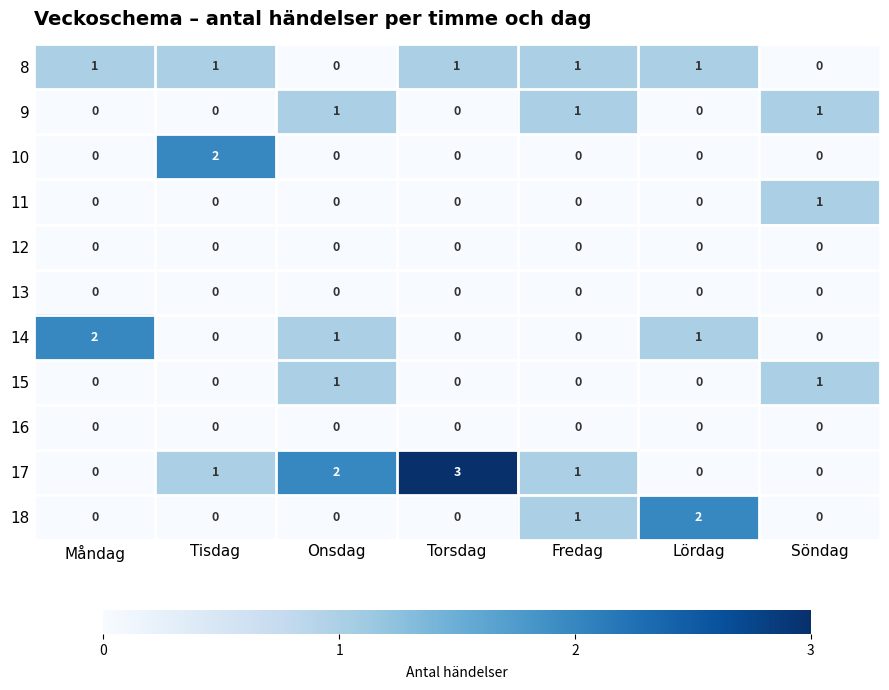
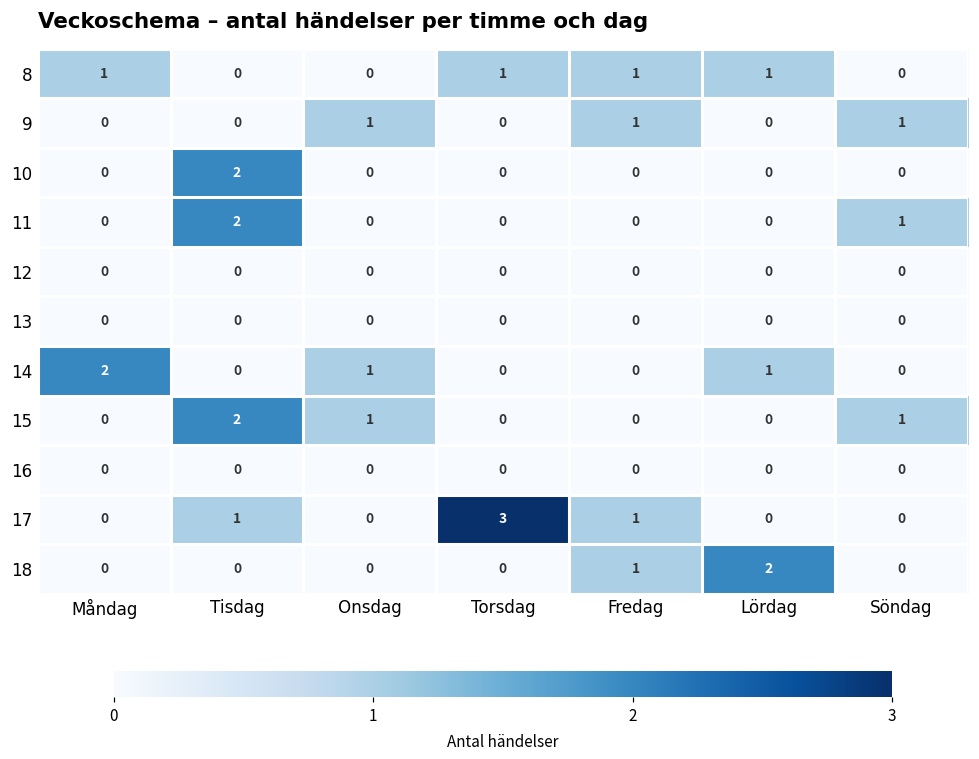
8, Tisdag: 1 -> 0
11, Tisdag: 0 -> 2
15, Tisdag: 0 -> 2
17, Onsdag: 2 -> 0
